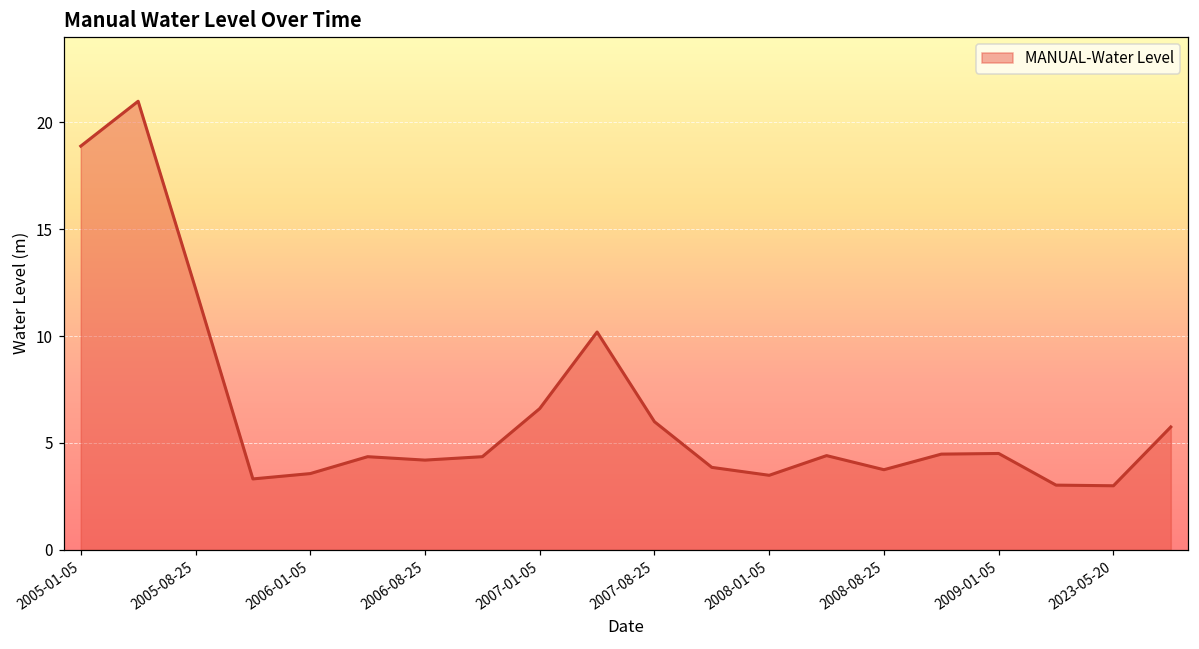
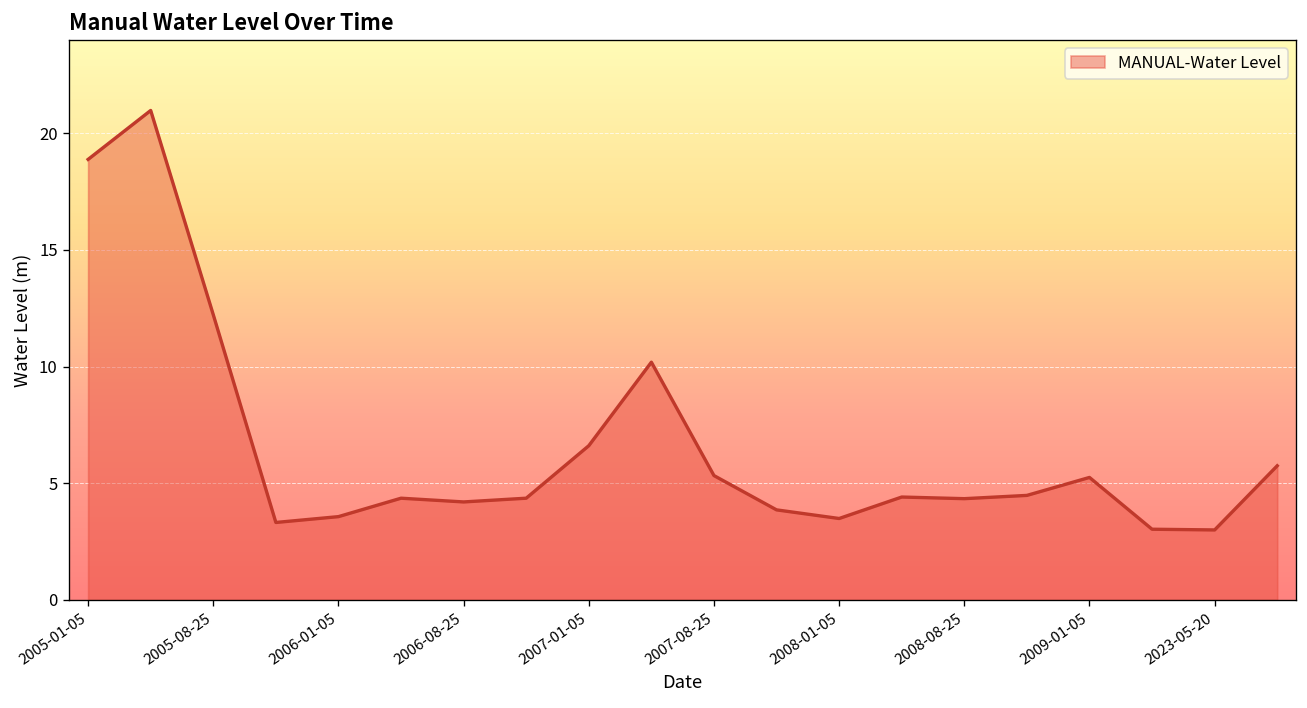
2007-08-25: 6.0 -> 5.3
2008-08-25: 3.8 -> 4.3
2009-01-05: 4.5 -> 5.3
